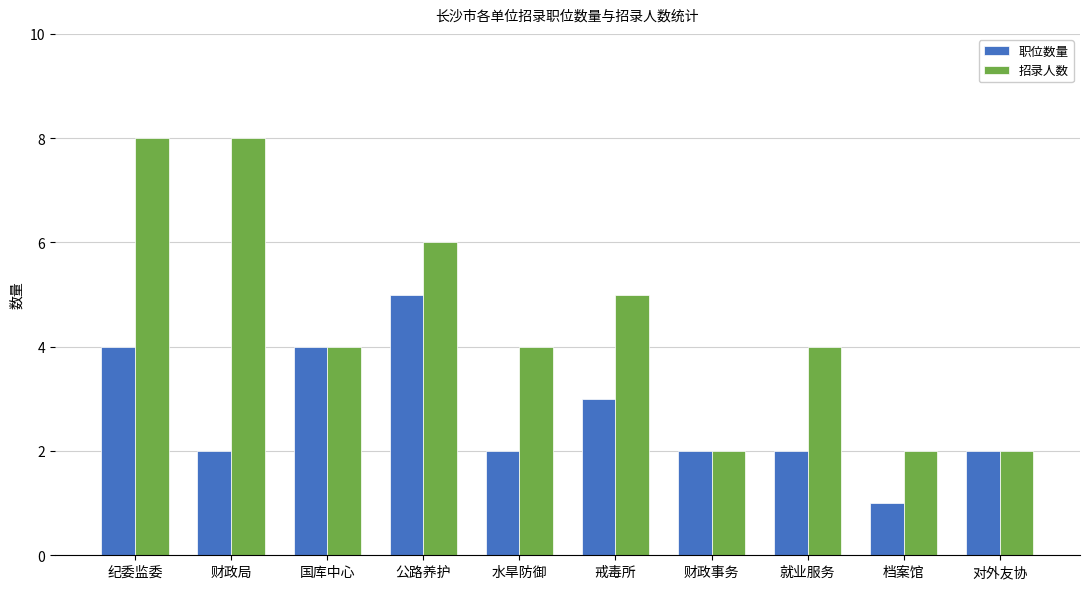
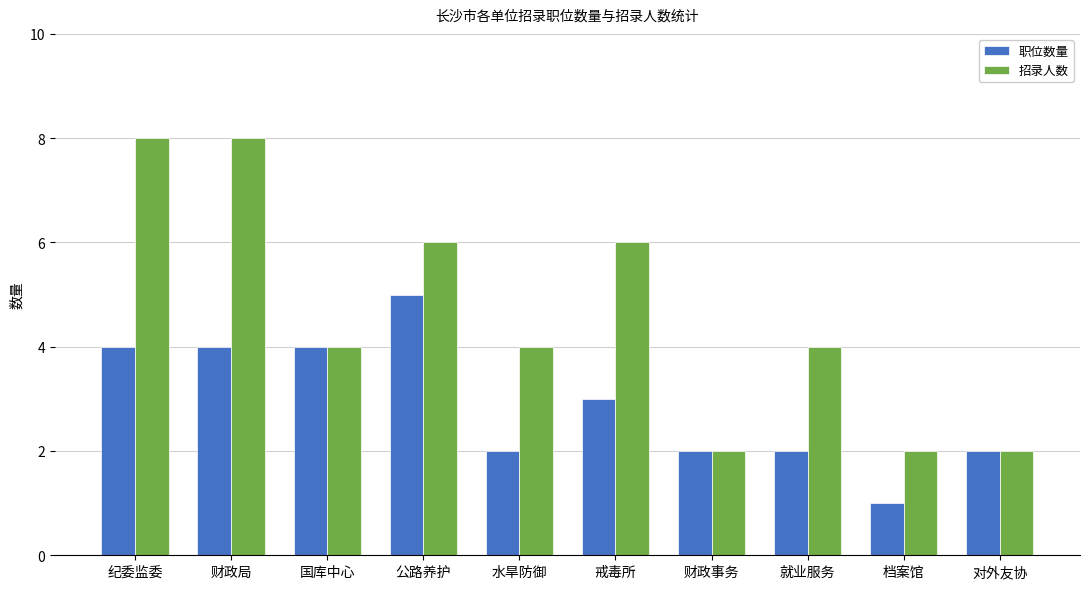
职位数量, 财政局: 2 -> 4
招录人数, 戒毒所: 5 -> 6
